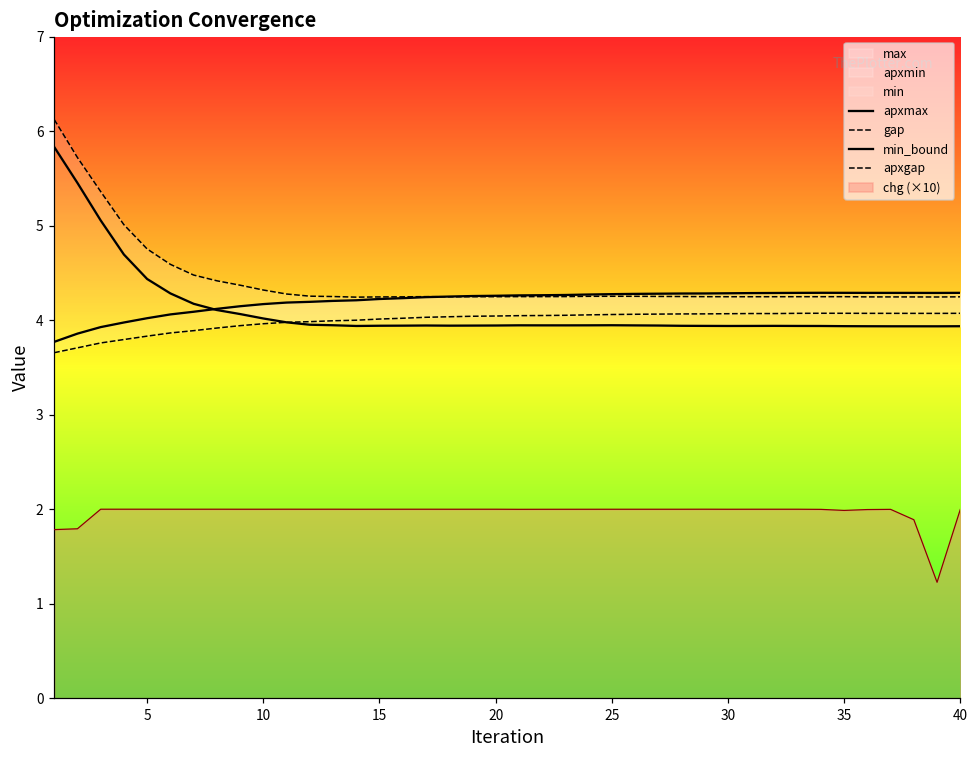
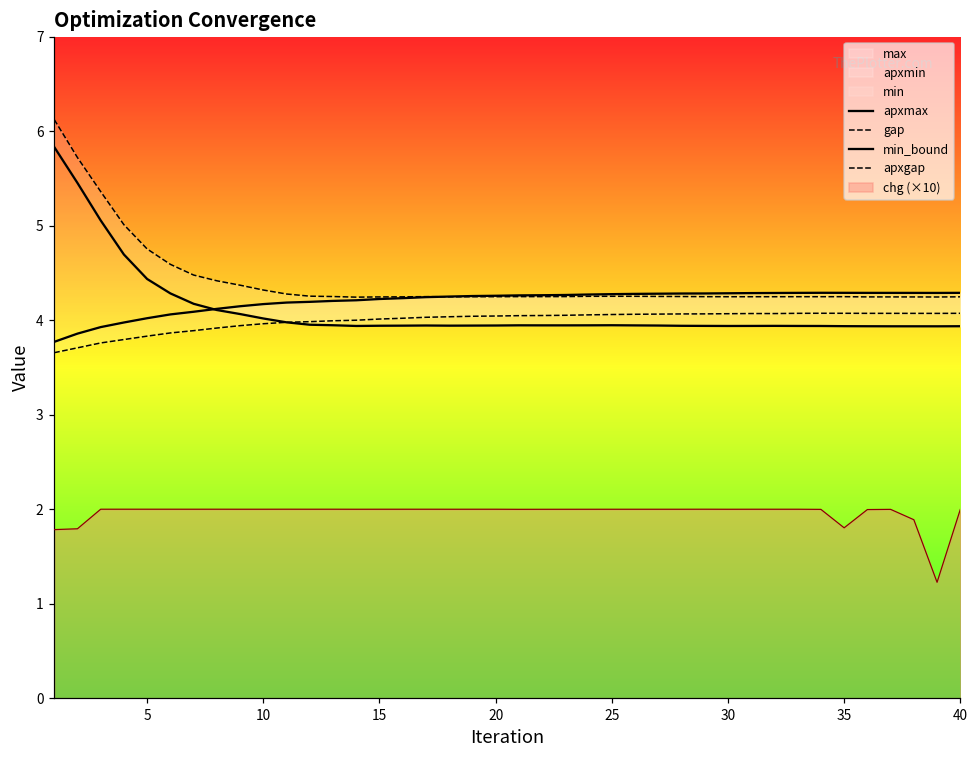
chg (×10), 35: 2.0 -> 1.8
